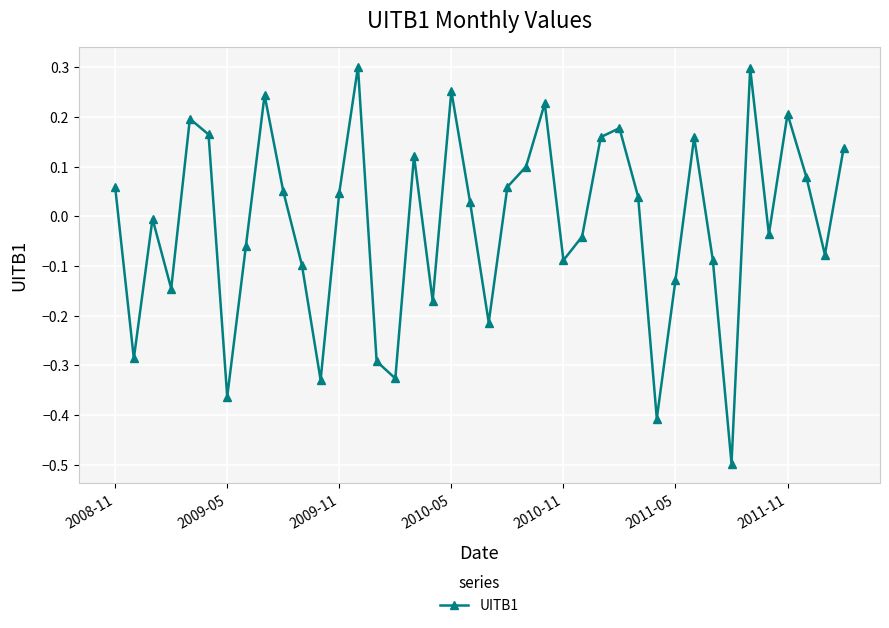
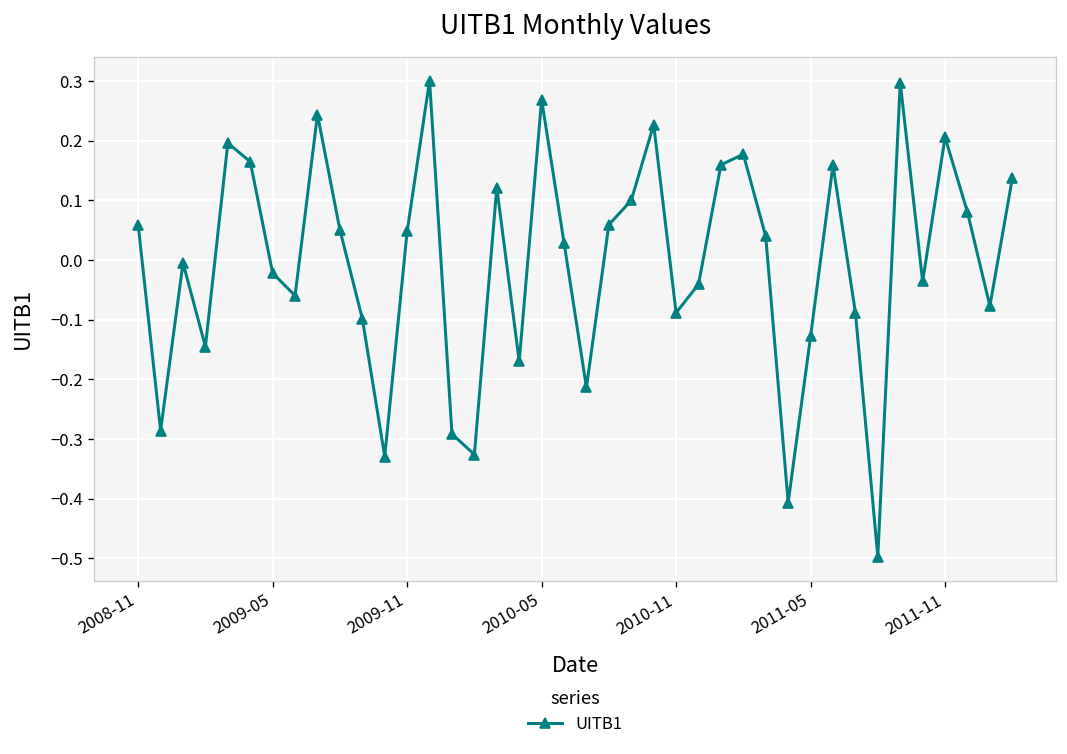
2009-05: -0.36 -> -0.02
2010-05: 0.25 -> 0.27
